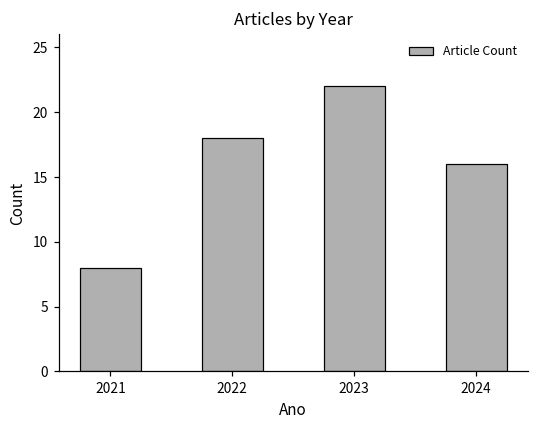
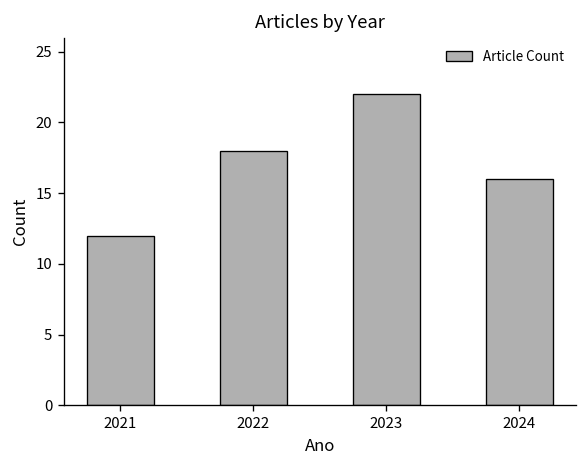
2021: 8 -> 12
